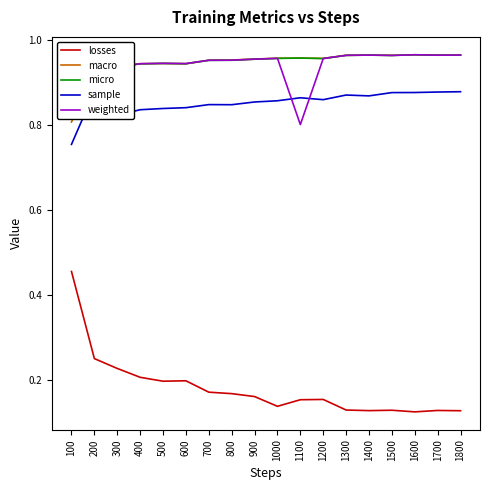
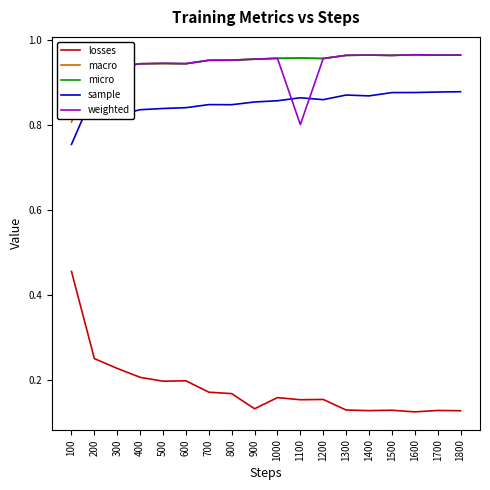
losses, 900: 0.16 -> 0.13
losses, 1000: 0.14 -> 0.16
